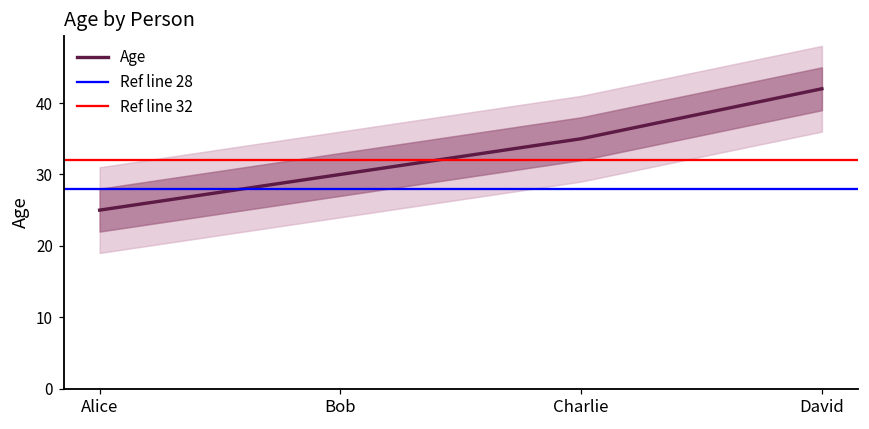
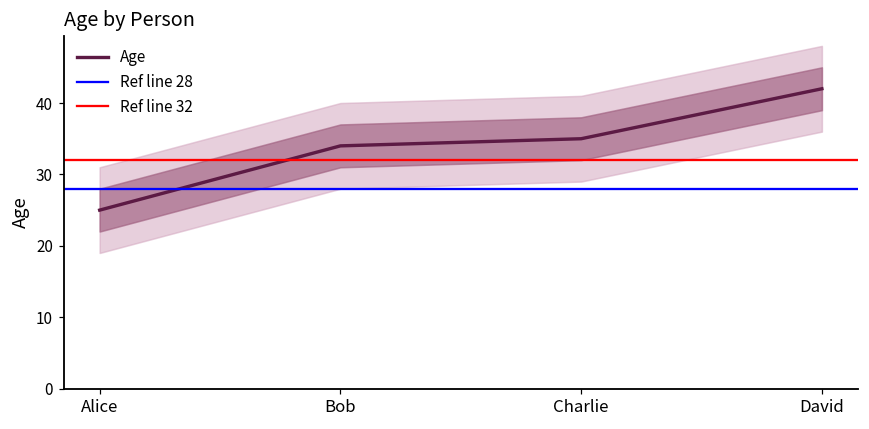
Age, Bob: 30 -> 34
